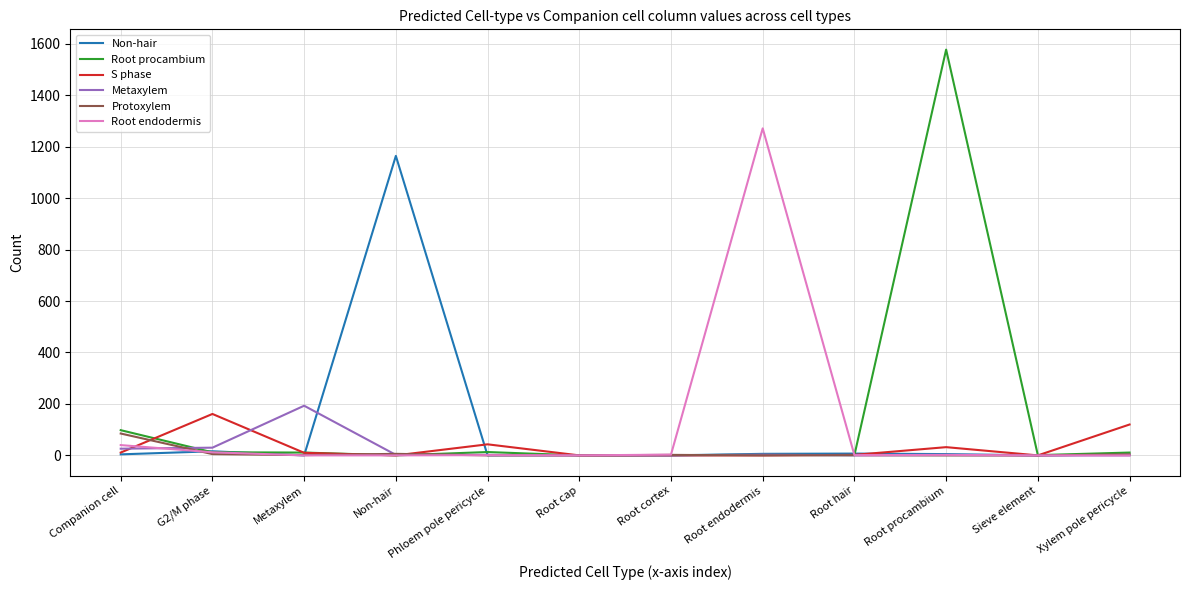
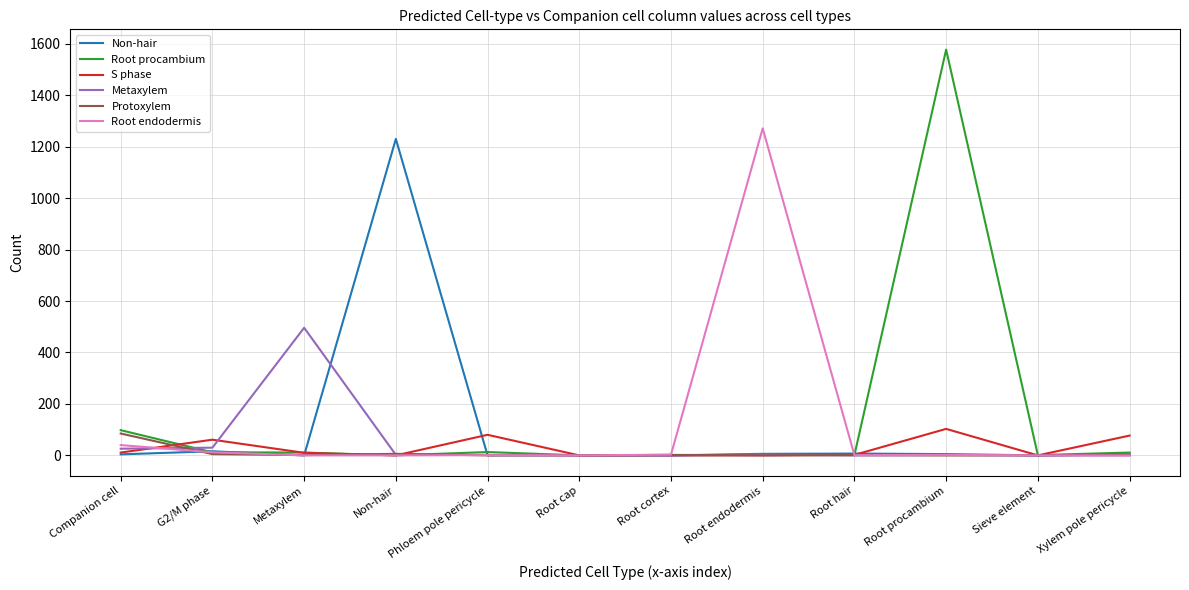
S phase, G2/M phase: 160 -> 60
Metaxylem, Metaxylem: 190 -> 500
Non-hair, Non-hair: 1160 -> 1230
S phase, Phloem pole pericycle: 40 -> 80
S phase, Root procambium: 30 -> 100
S phase, Xylem pole pericycle: 120 -> 80
